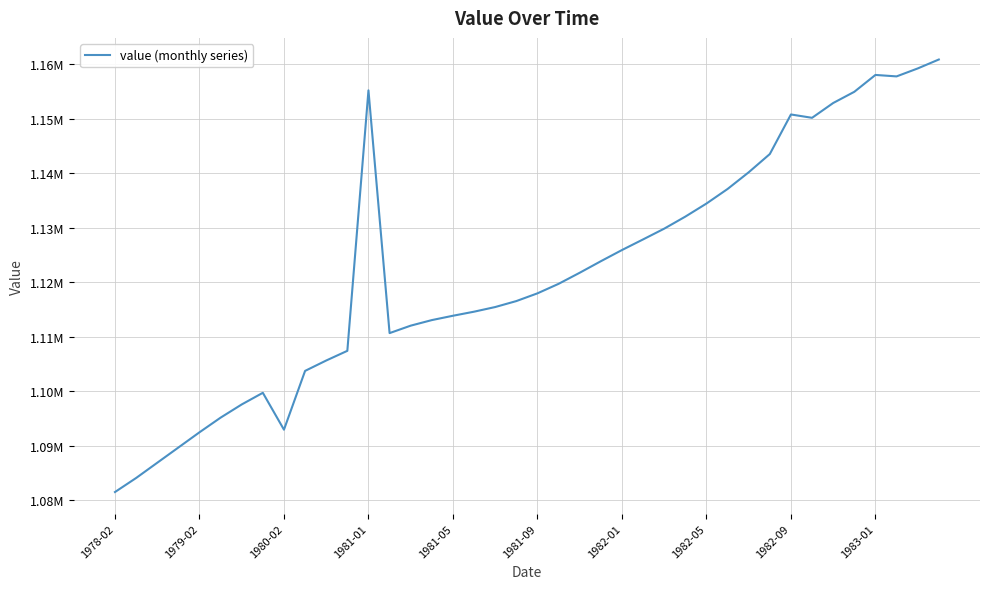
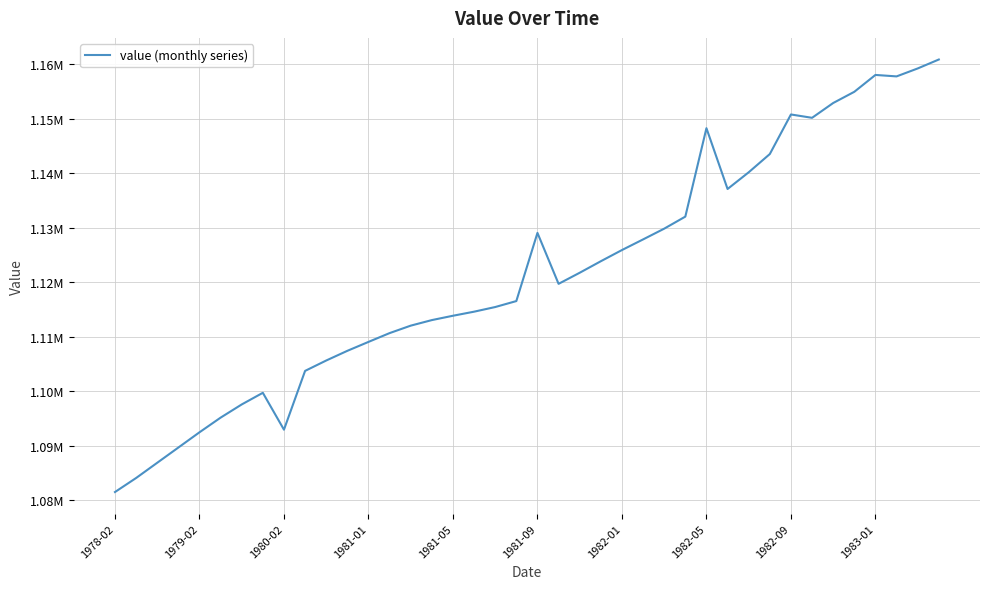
1981-01: 1155000 -> 1109000
1981-09: 1118000 -> 1129000
1982-05: 1134000 -> 1148000
